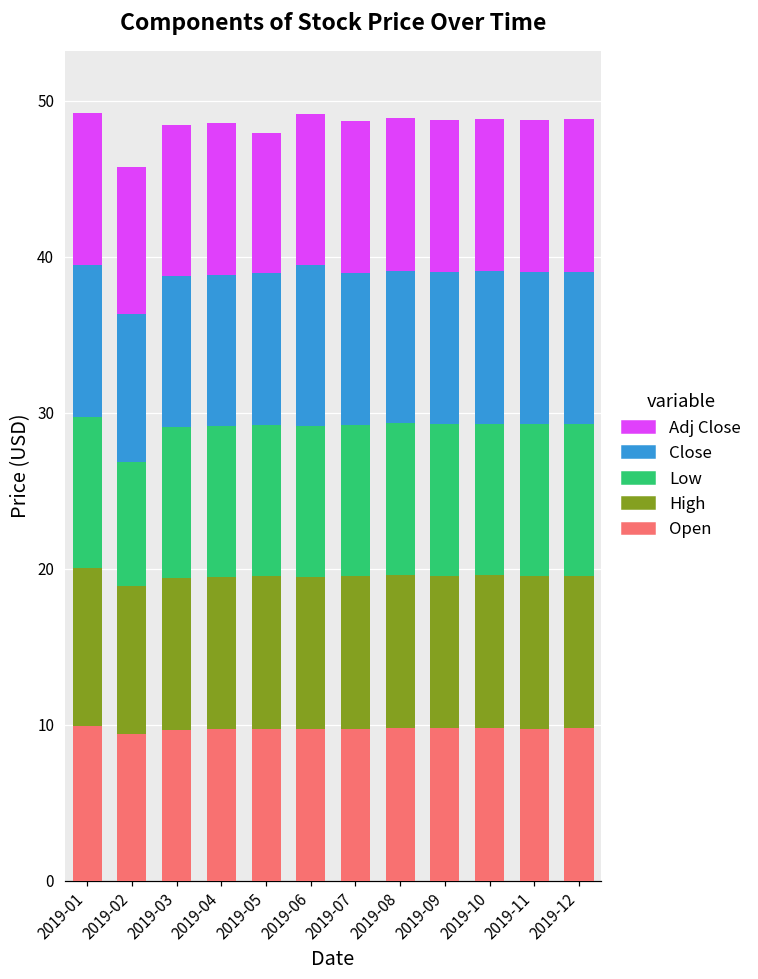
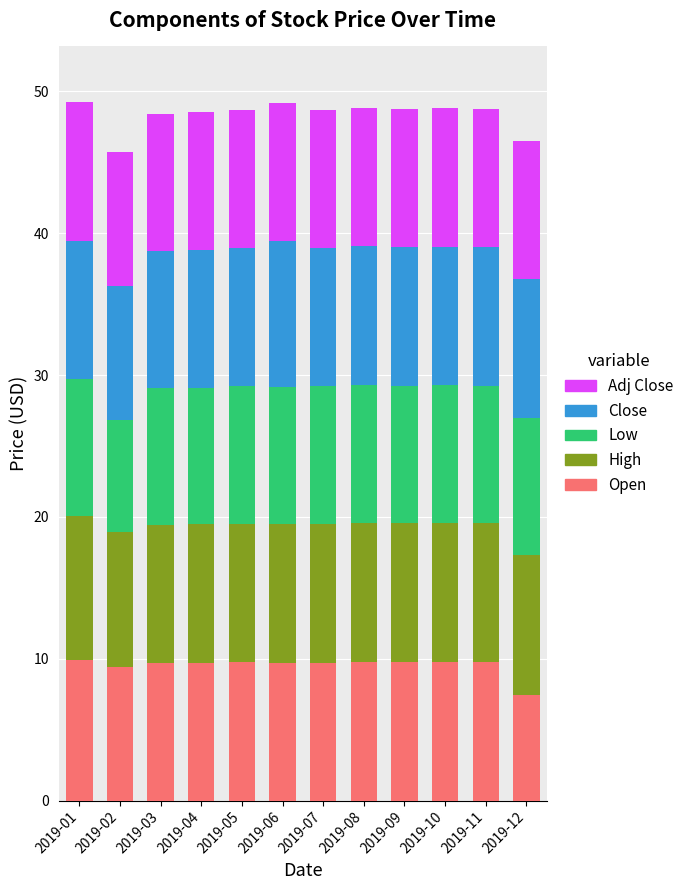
Adj Close, 2019-05: 9.0 -> 9.8
Open, 2019-12: 9.8 -> 7.5
